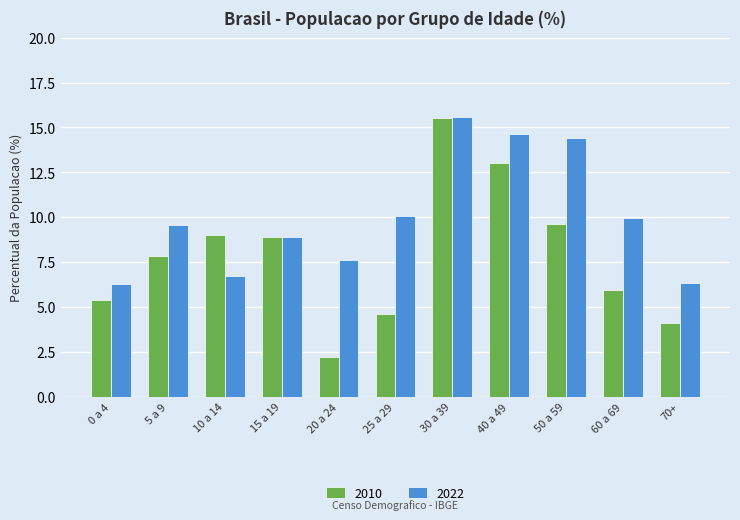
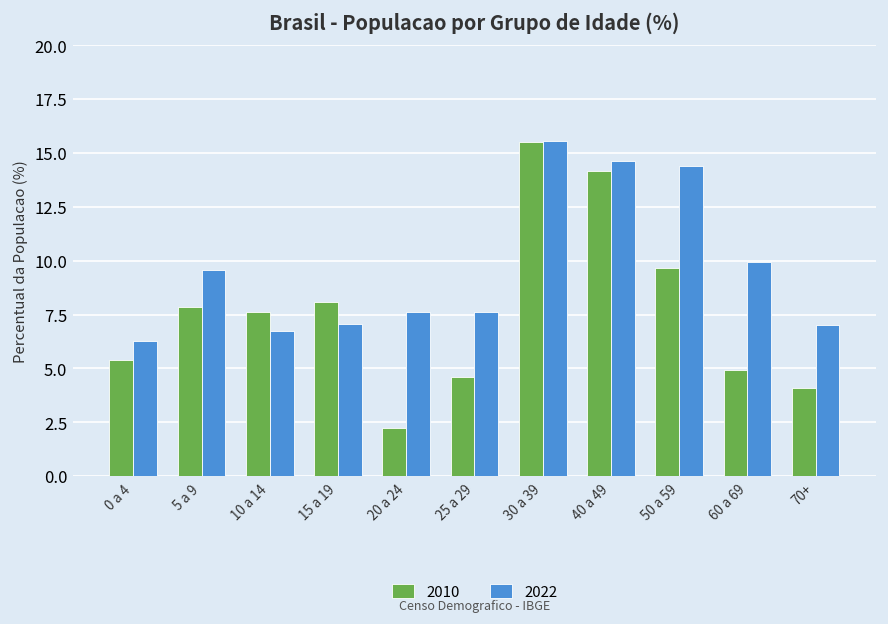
2010, 10 a 14: 9.0 -> 7.6
2010, 15 a 19: 8.9 -> 8.1
2022, 15 a 19: 8.9 -> 7.1
2022, 25 a 29: 10.1 -> 7.6
2010, 40 a 49: 13.0 -> 14.2
2010, 60 a 69: 6.0 -> 5.0
2022, 70+: 6.4 -> 7.0
